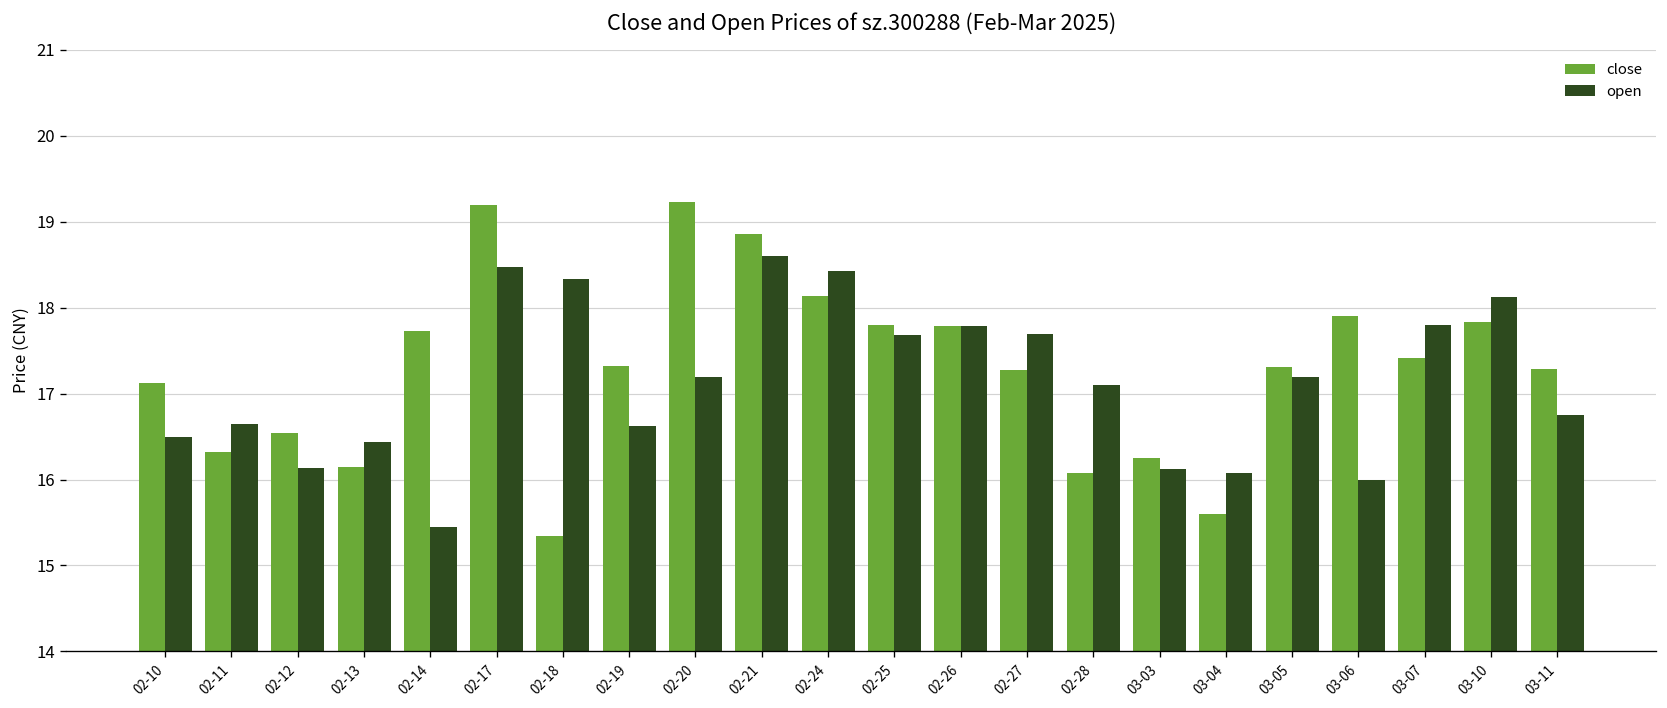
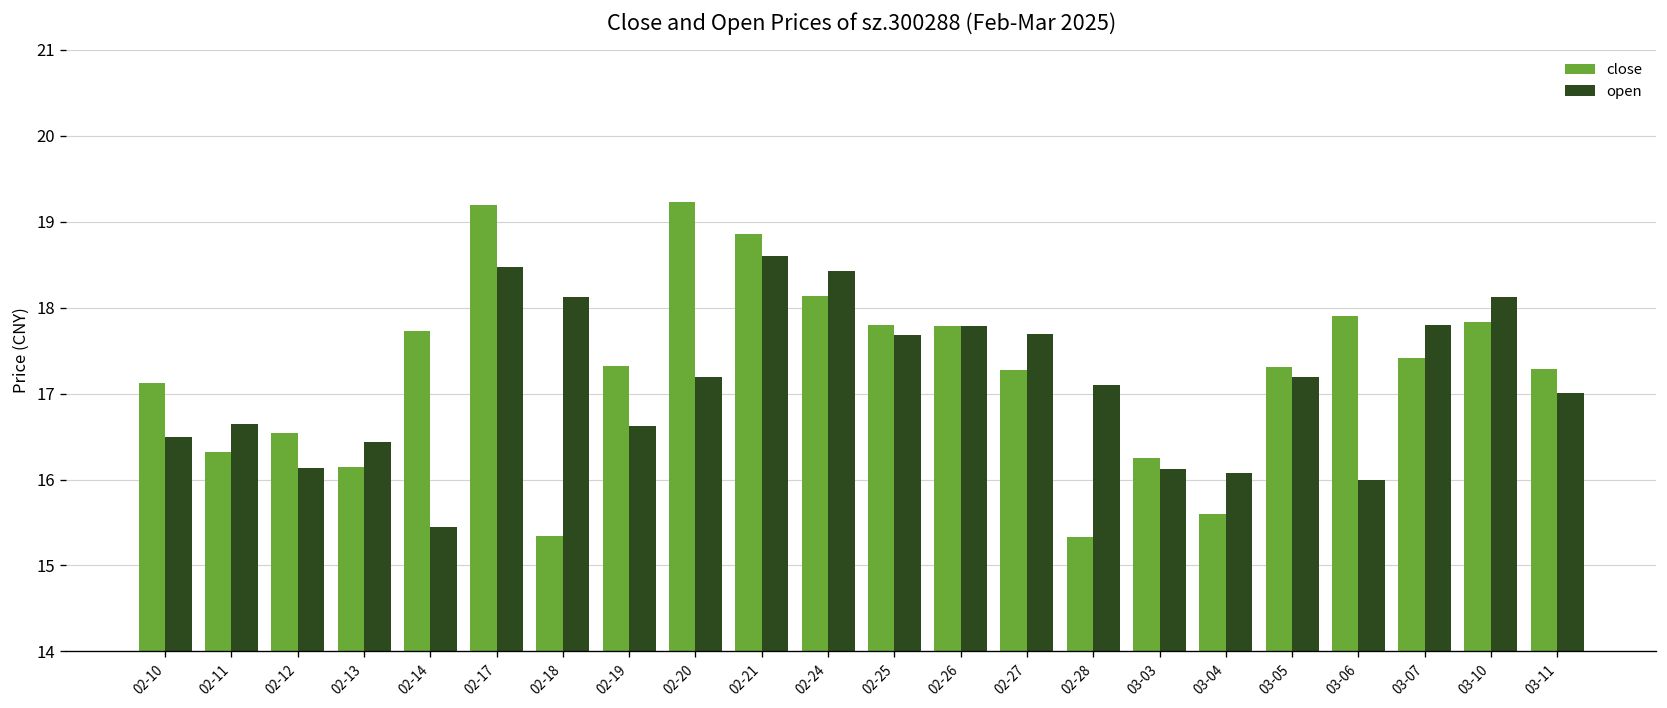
open, 02-18: 18.3 -> 18.1
close, 02-28: 16.1 -> 15.3
open, 03-11: 16.8 -> 17.0
